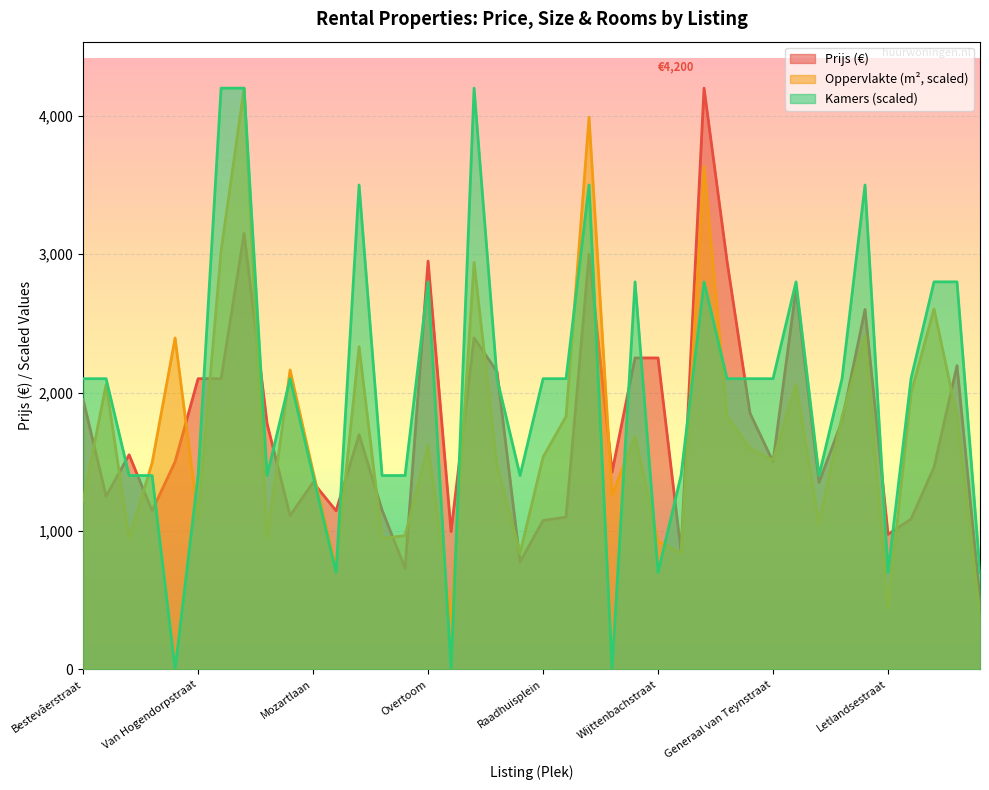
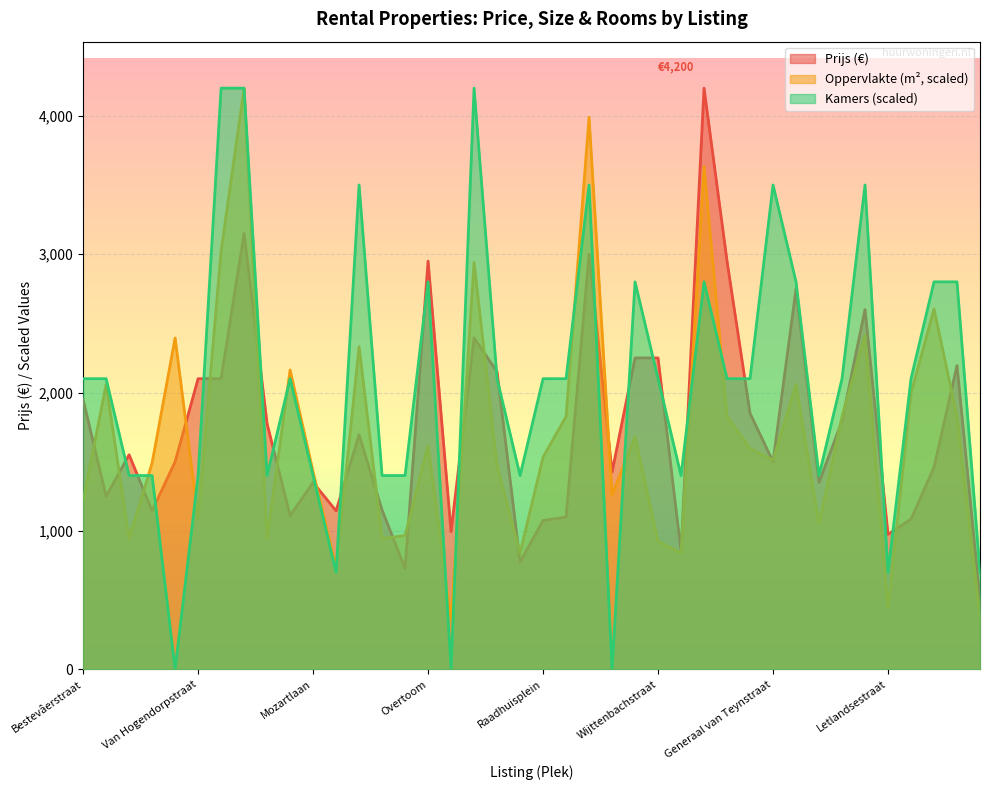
Kamers (scaled), Wijttenbachstraat: 700 -> 2,100
Kamers (scaled), Generaal van Teynstraat: 2,100 -> 3,500
